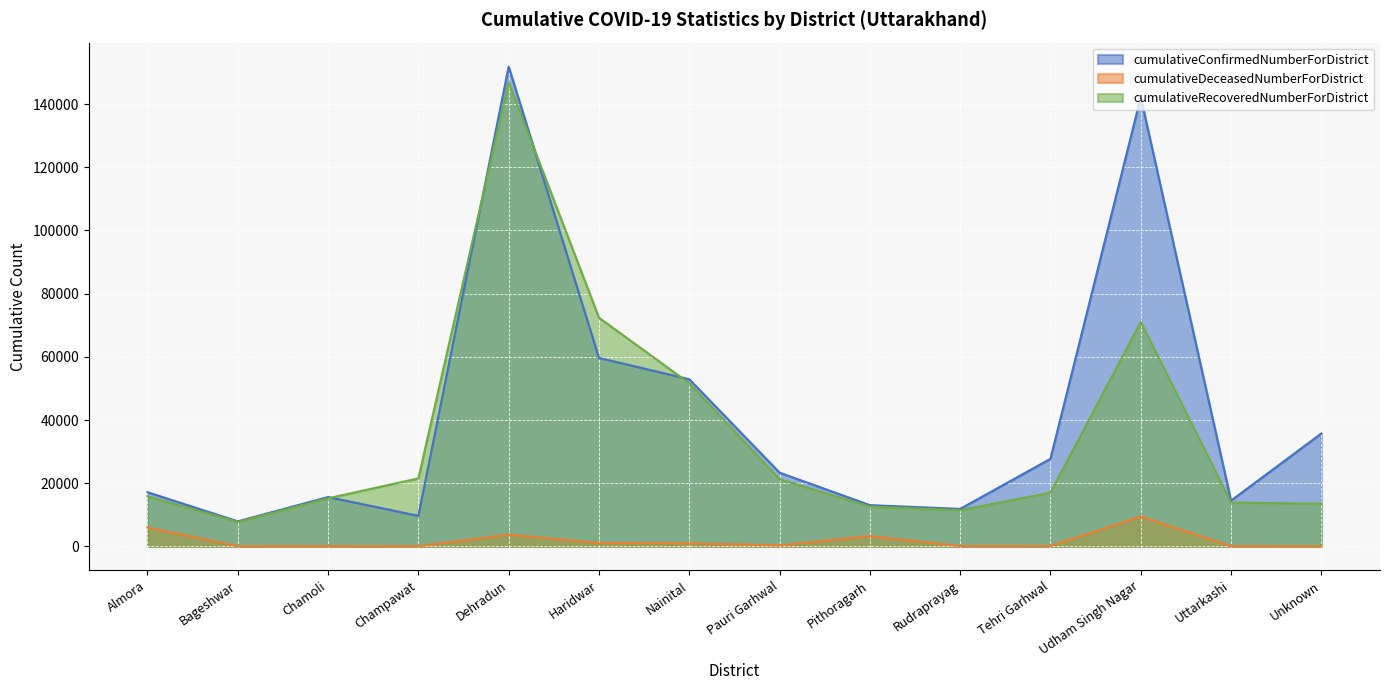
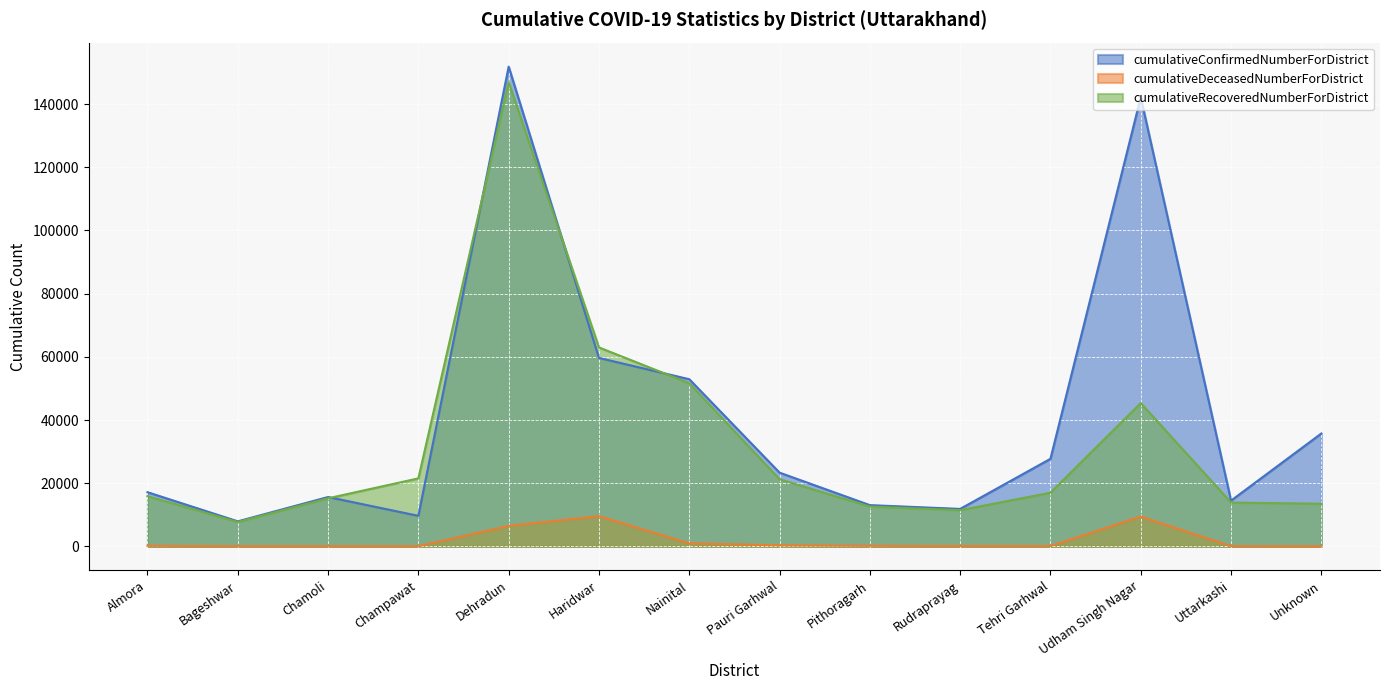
cumulativeDeceasedNumberForDistrict, Almora: 6000 -> 0
cumulativeDeceasedNumberForDistrict, Dehradun: 4000 -> 7000
cumulativeDeceasedNumberForDistrict, Haridwar: 1000 -> 10000
cumulativeRecoveredNumberForDistrict, Haridwar: 72000 -> 63000
cumulativeDeceasedNumberForDistrict, Pithoragarh: 3000 -> 0
cumulativeRecoveredNumberForDistrict, Udham Singh Nagar: 71000 -> 45000
